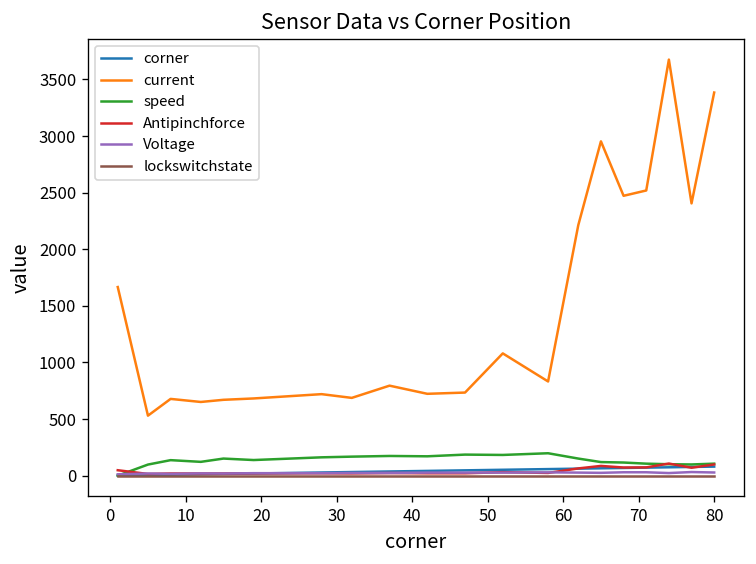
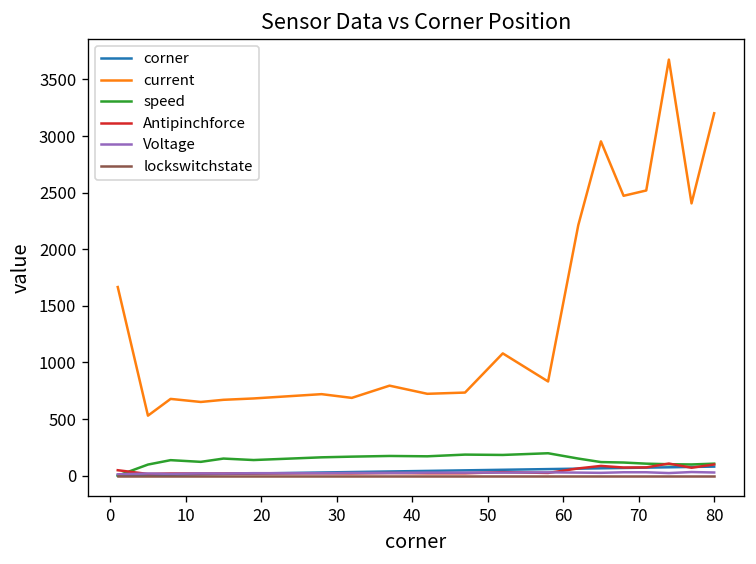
current, 80: 3400 -> 3200
